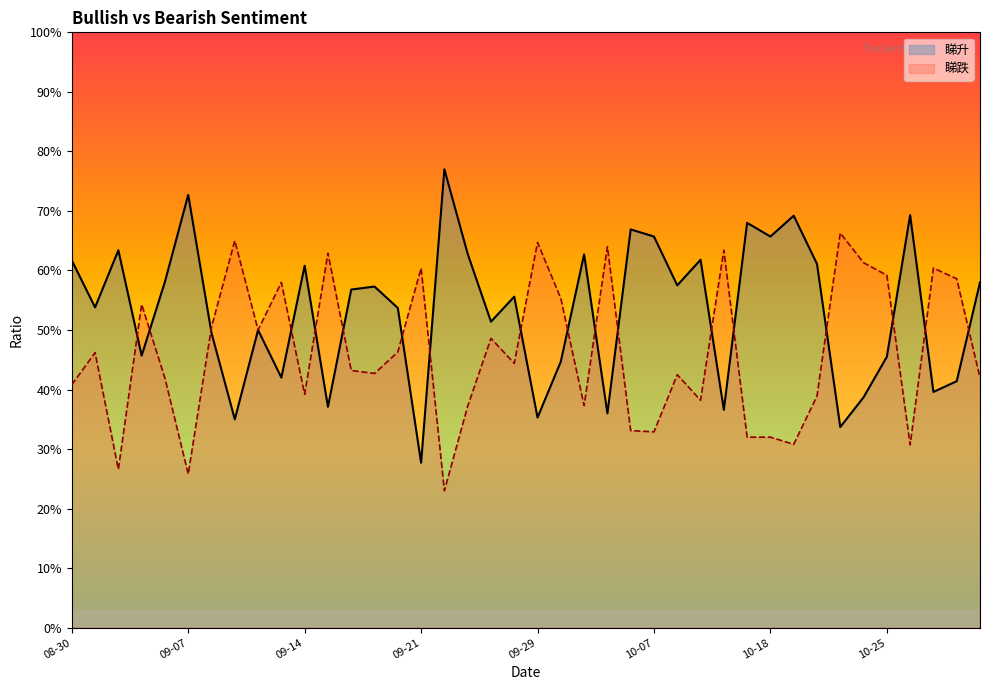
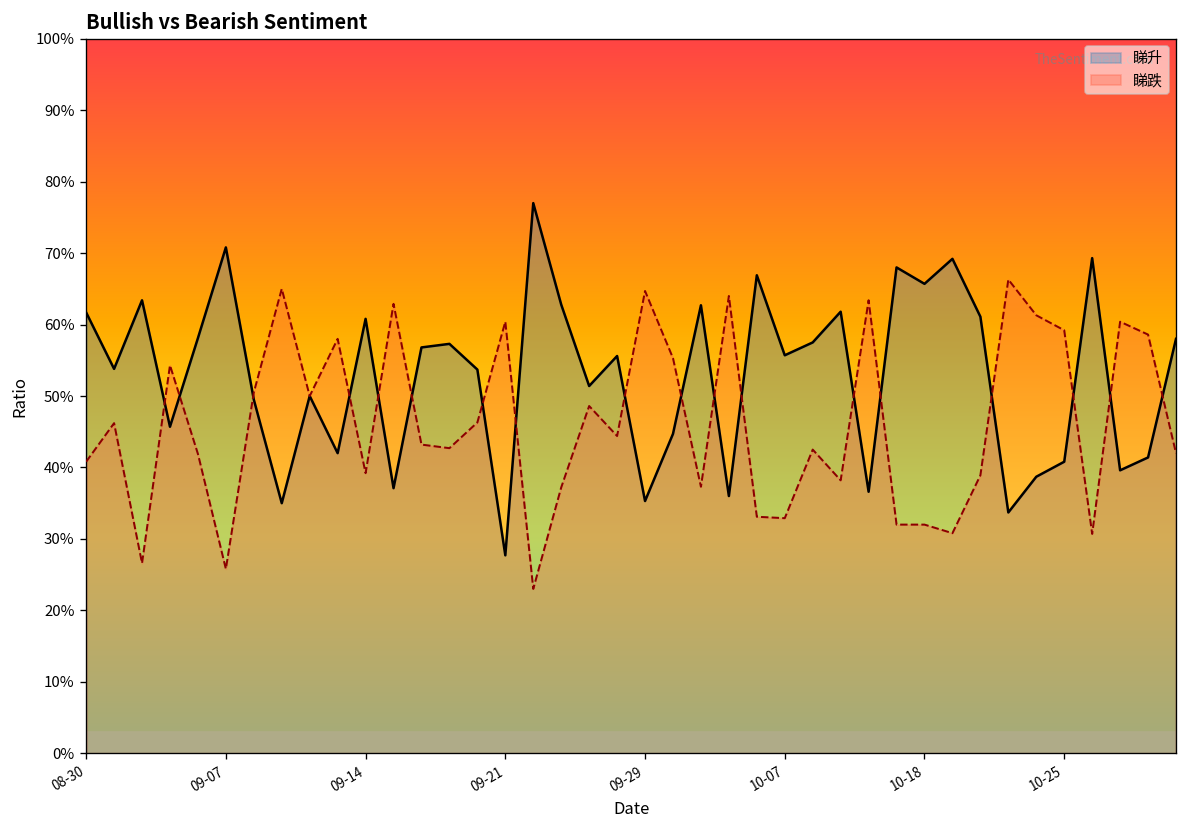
睇升, 09-07: 73% -> 71%
睇升, 10-07: 66% -> 56%
睇升, 10-25: 46% -> 41%
